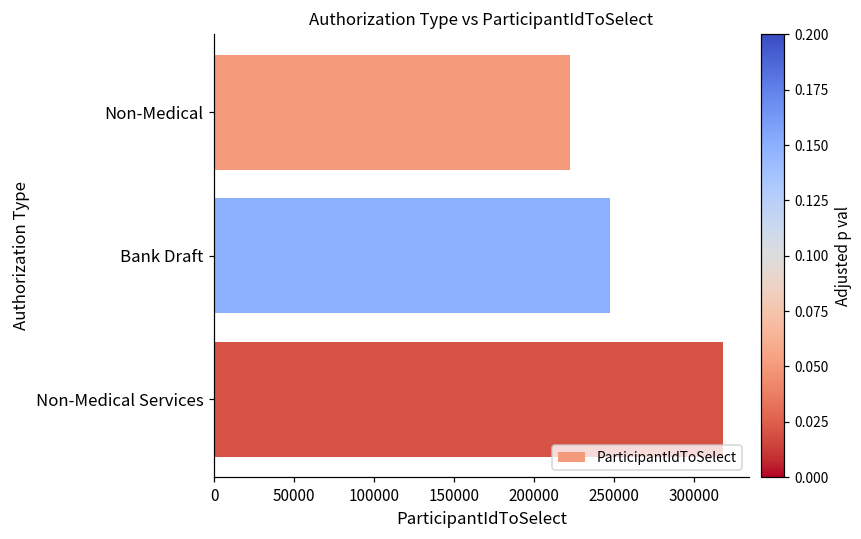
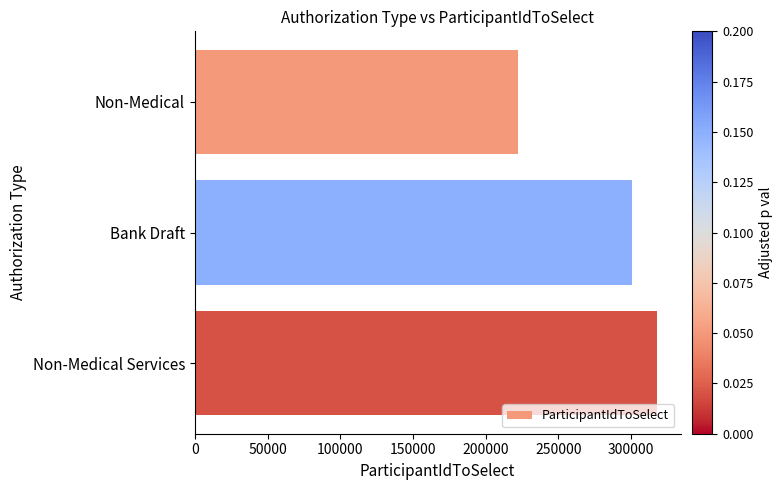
Bank Draft: 247000 -> 301000
